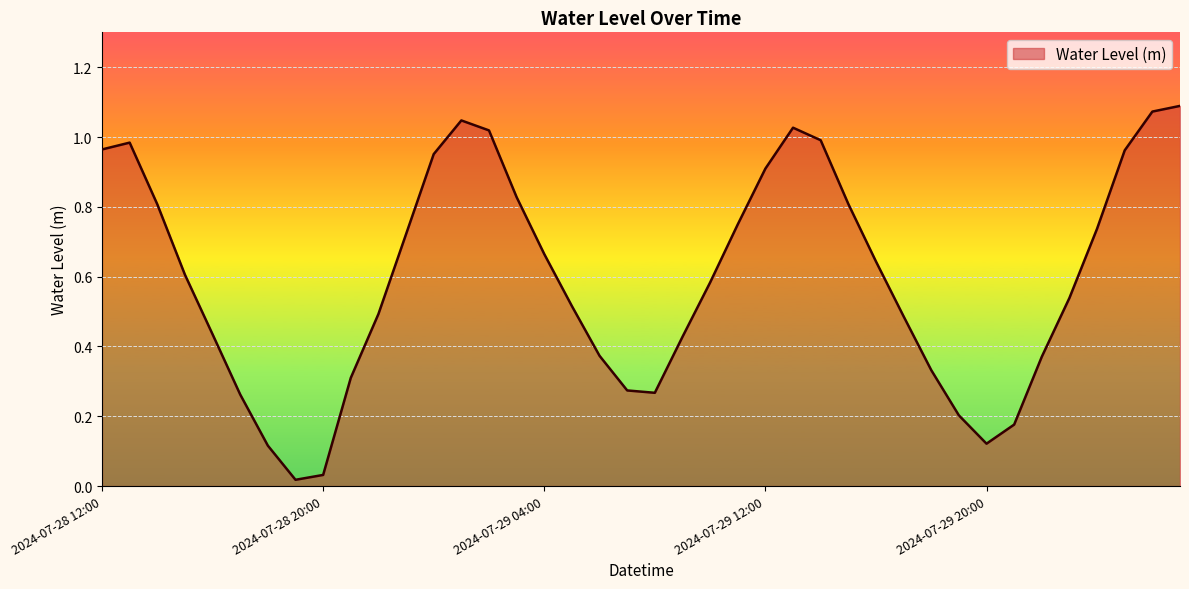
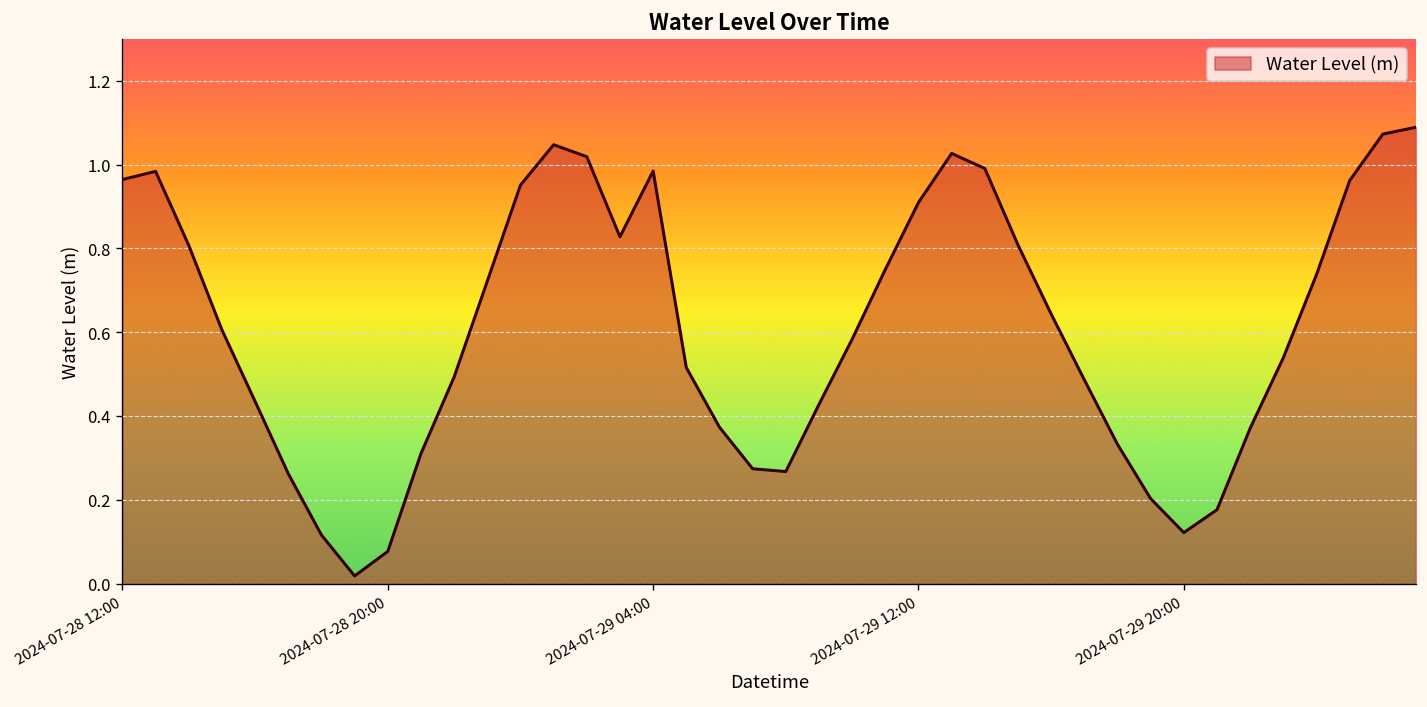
2024-07-28 20:00: 0.03 -> 0.08
2024-07-29 04:00: 0.66 -> 0.98
